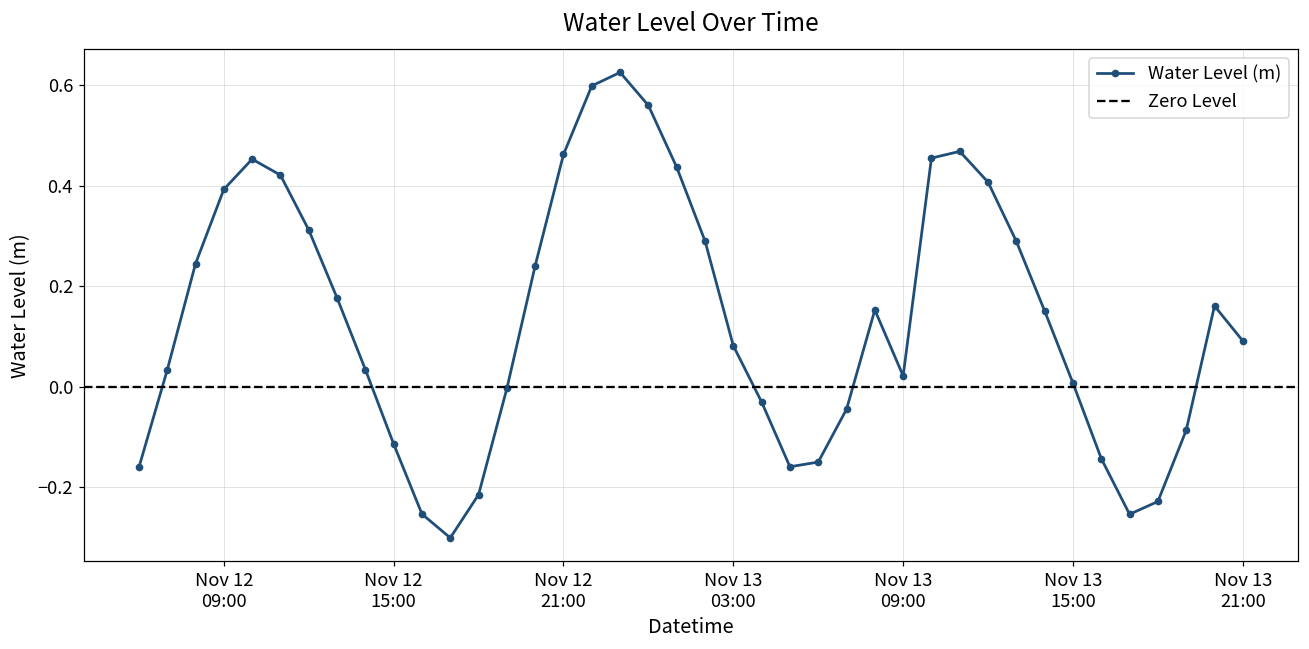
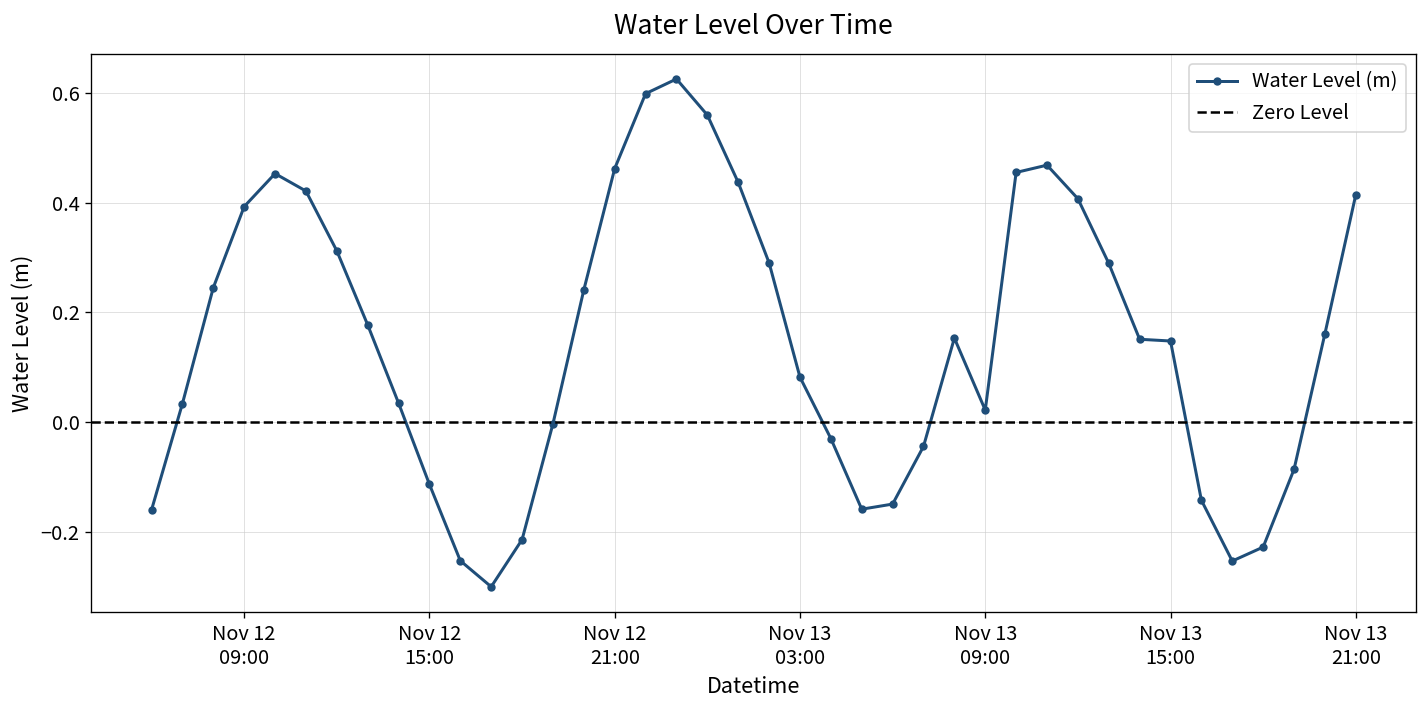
Nov 13 15:00: 0.01 -> 0.15
Nov 13 21:00: 0.09 -> 0.41
